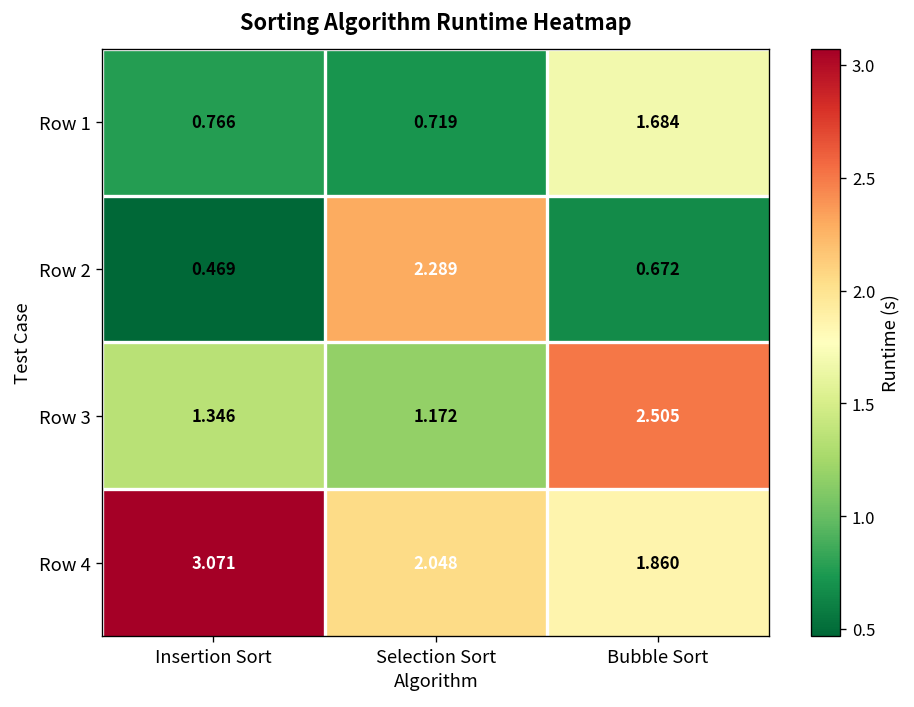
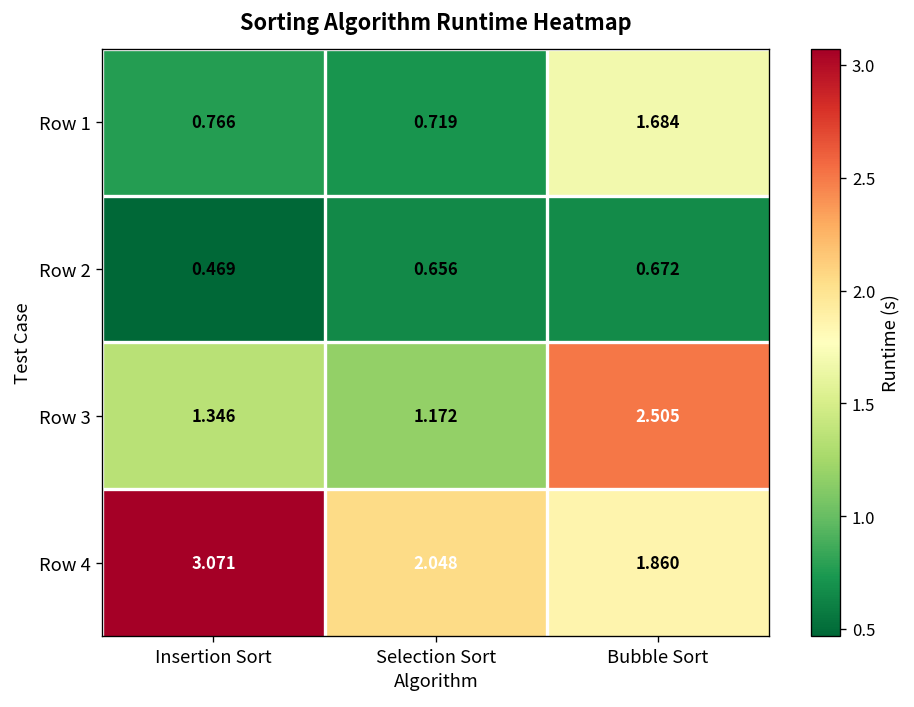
Row 2, Selection Sort: 2.289 -> 0.656
